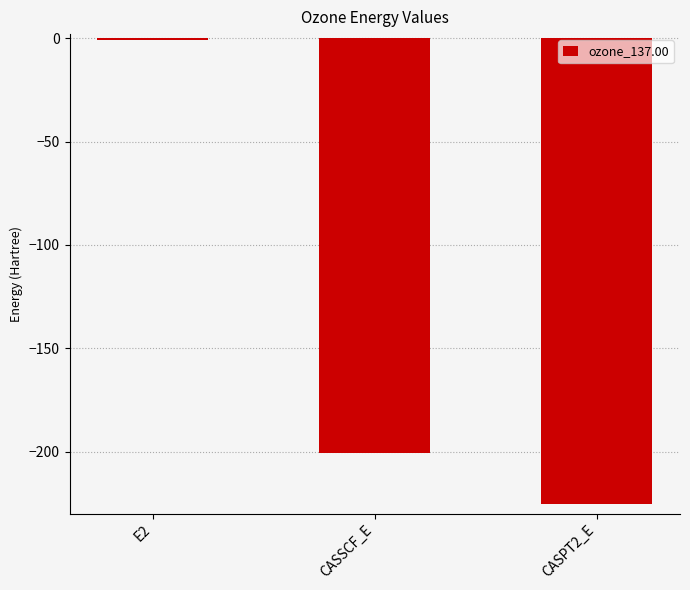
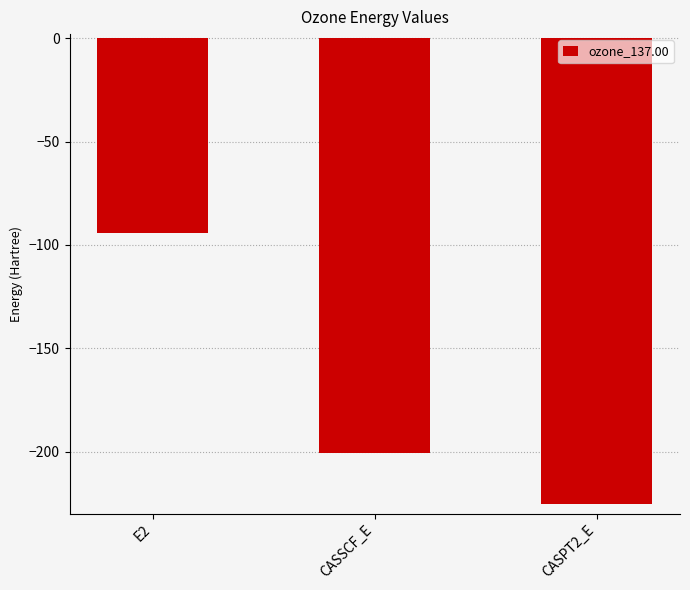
E2: -1 -> -94
